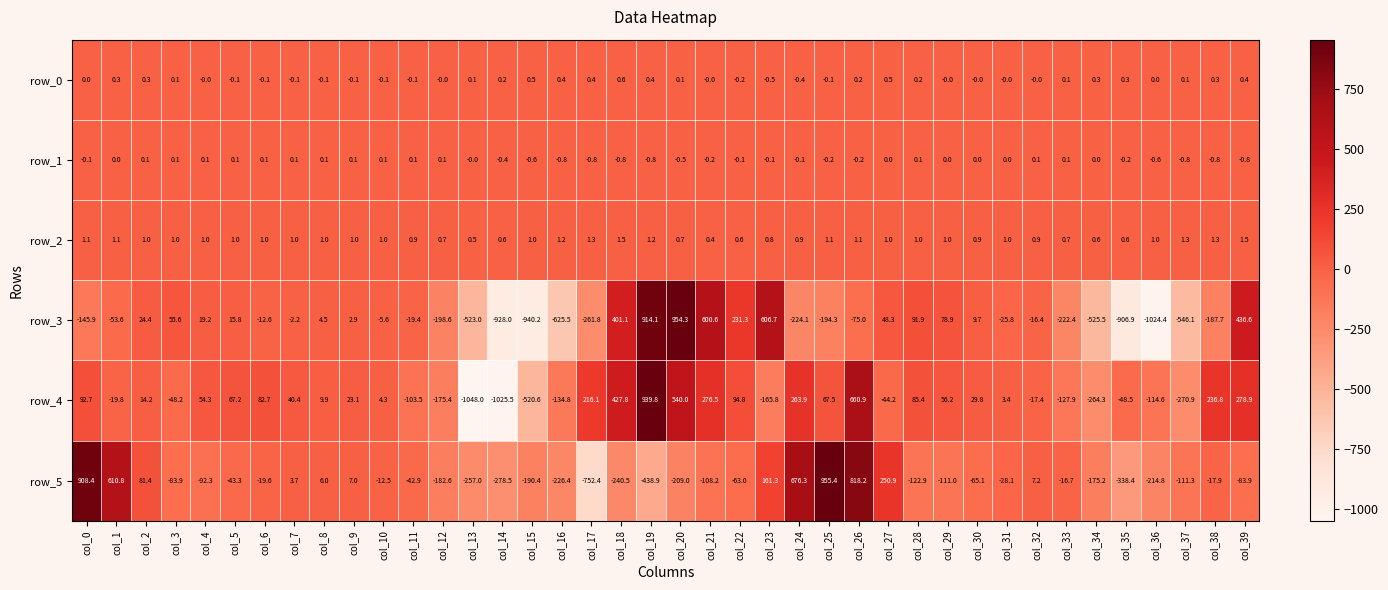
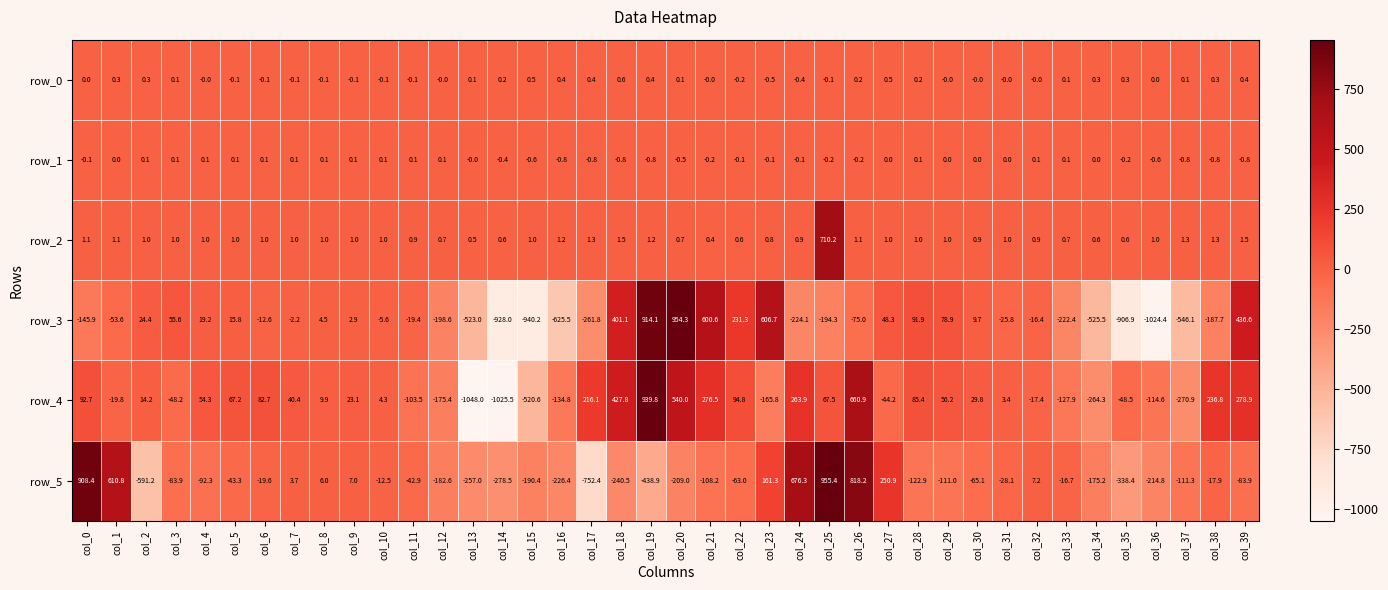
row_2, col_25: 1.1 -> 710.2
row_5, col_2: 81.4 -> -591.2
